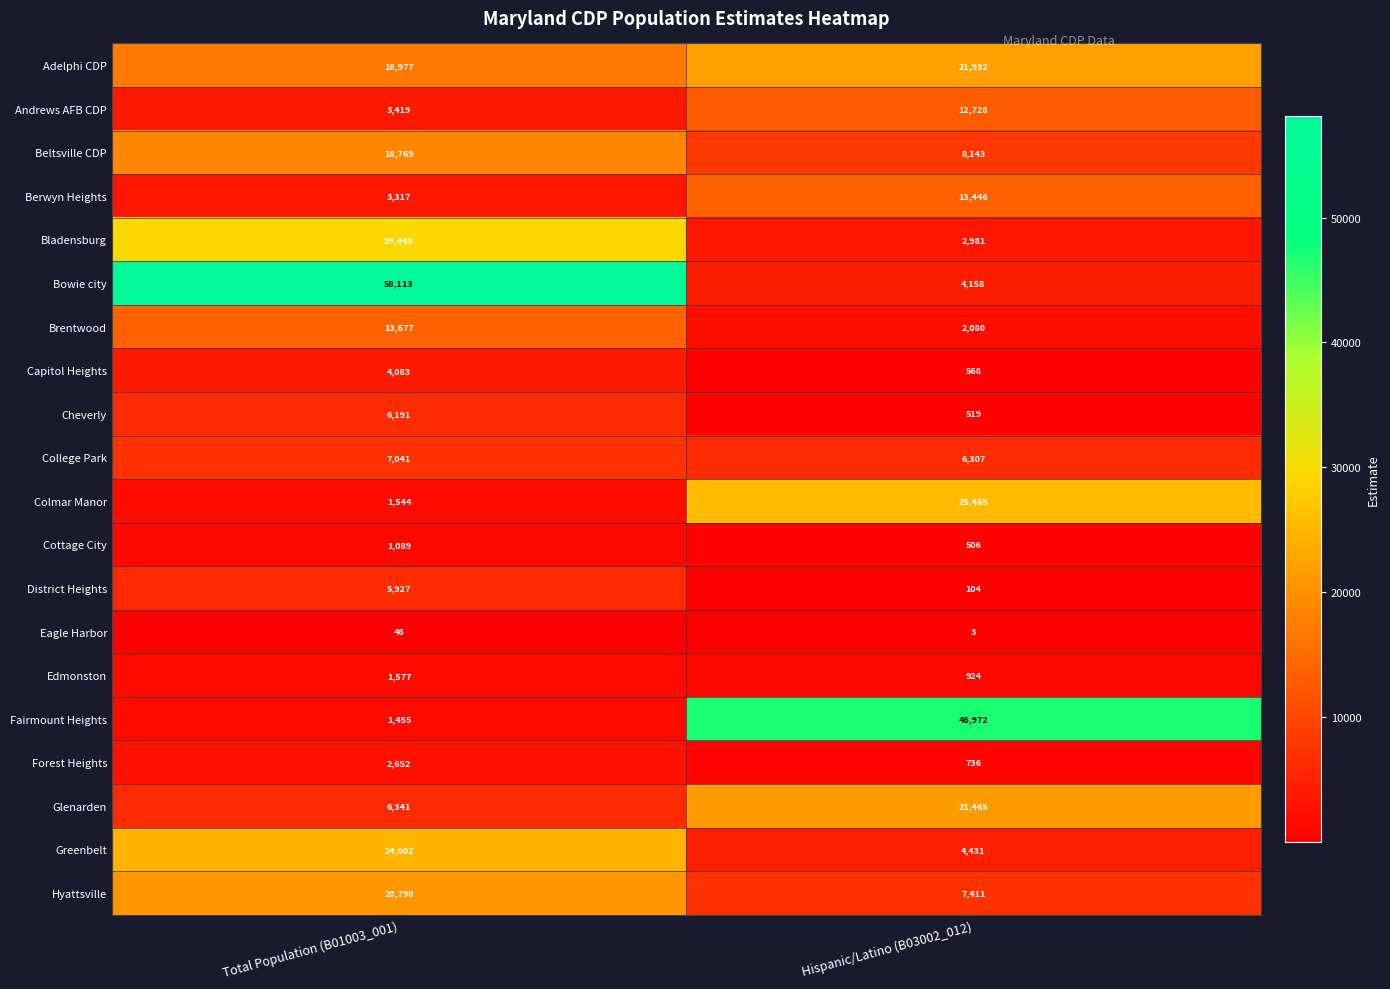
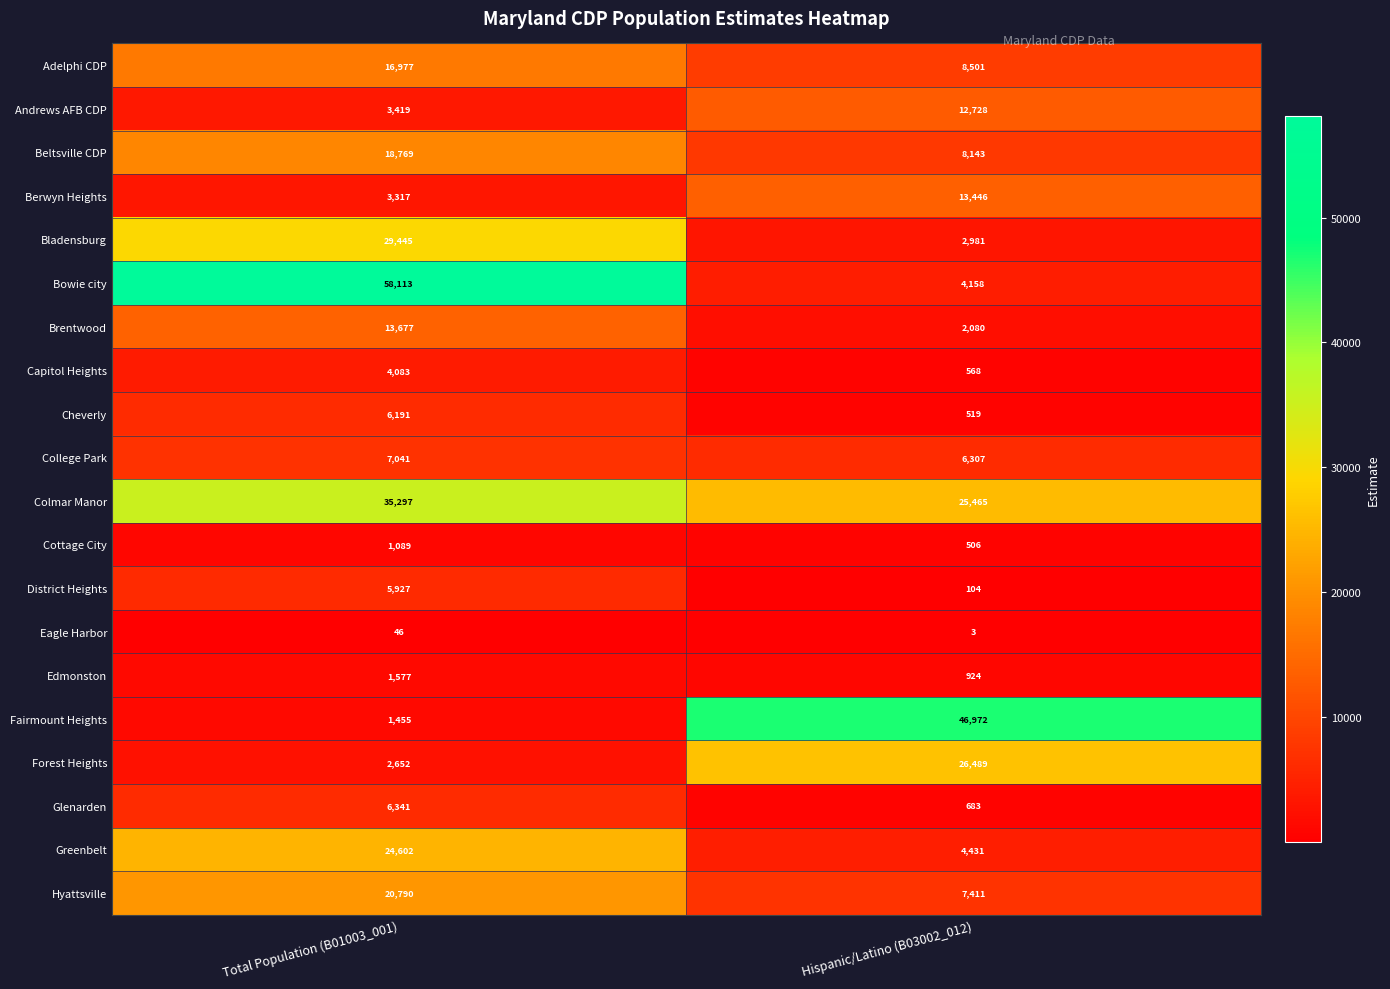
Adelphi CDP, Hispanic/Latino (B03002_012): 21,932 -> 8,501
Colmar Manor, Total Population (B01003_001): 1,544 -> 35,297
Forest Heights, Hispanic/Latino (B03002_012): 736 -> 26,489
Glenarden, Hispanic/Latino (B03002_012): 21,465 -> 683
